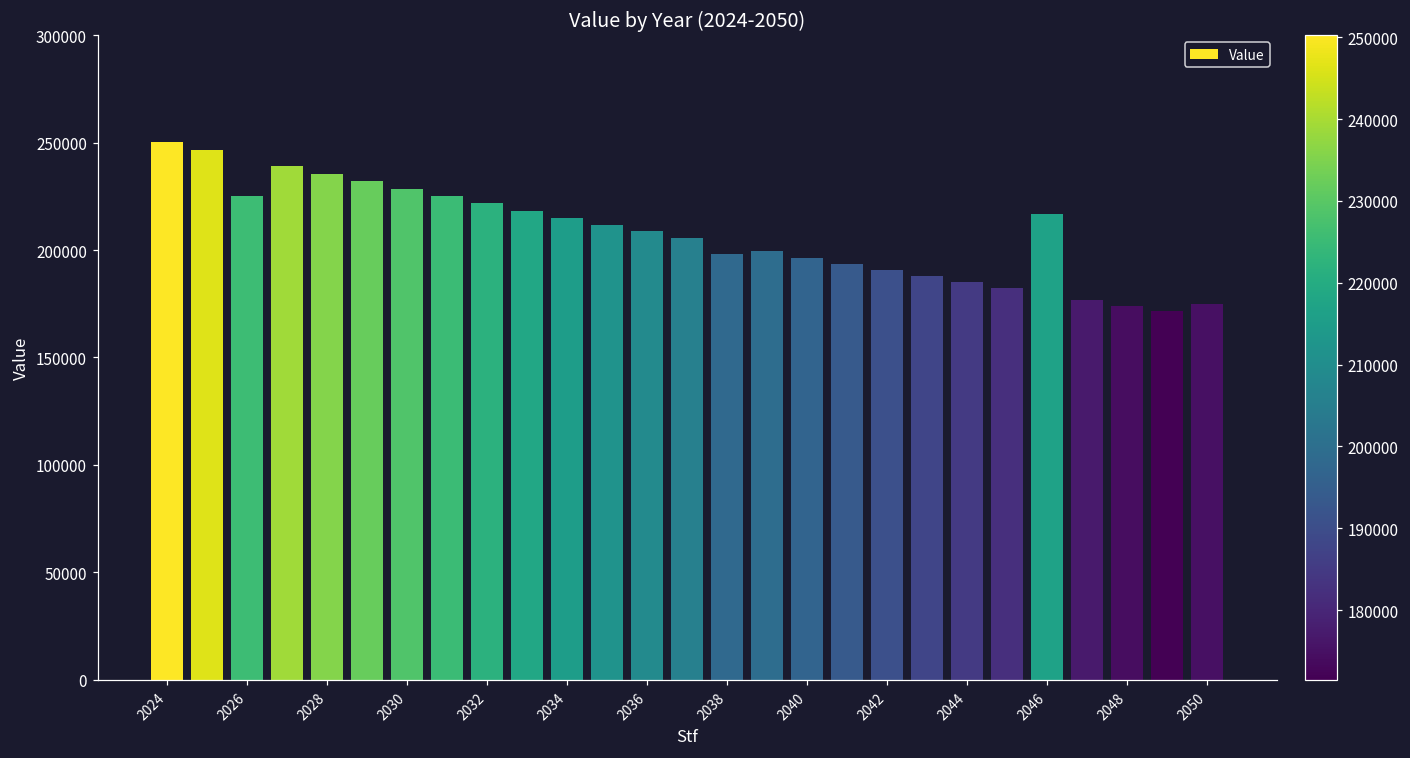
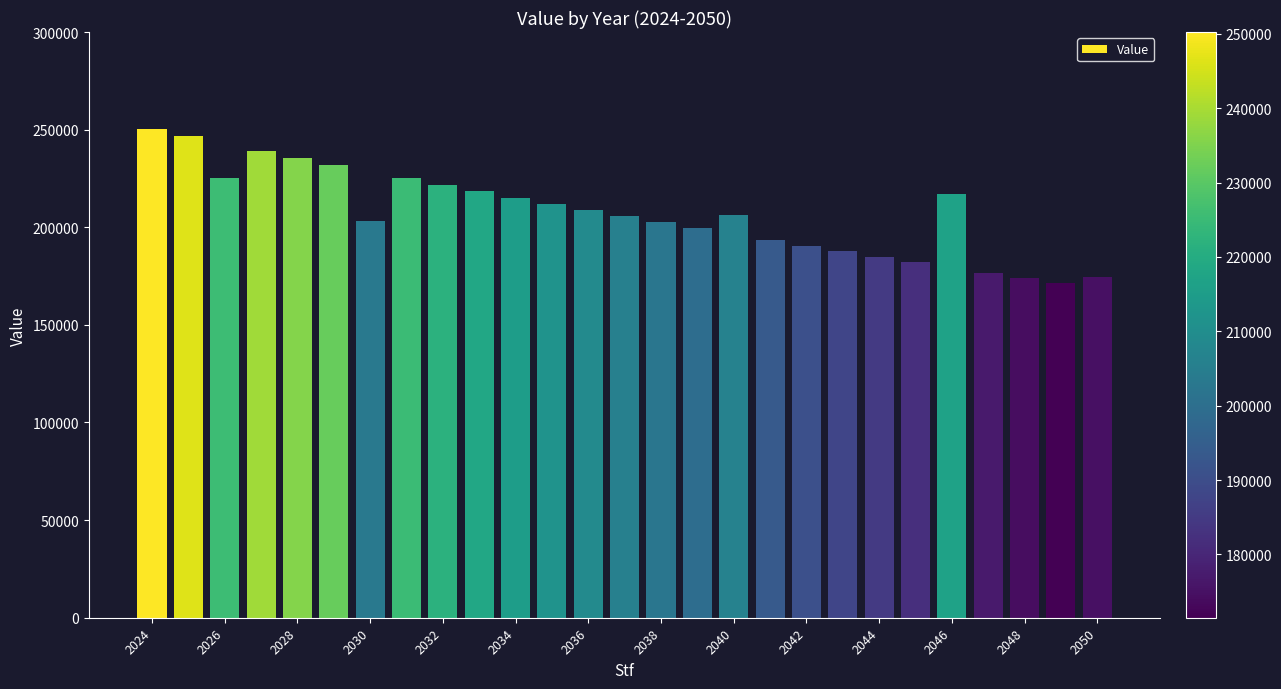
2030: 229000 -> 203000
2038: 198000 -> 203000
2040: 196000 -> 206000
